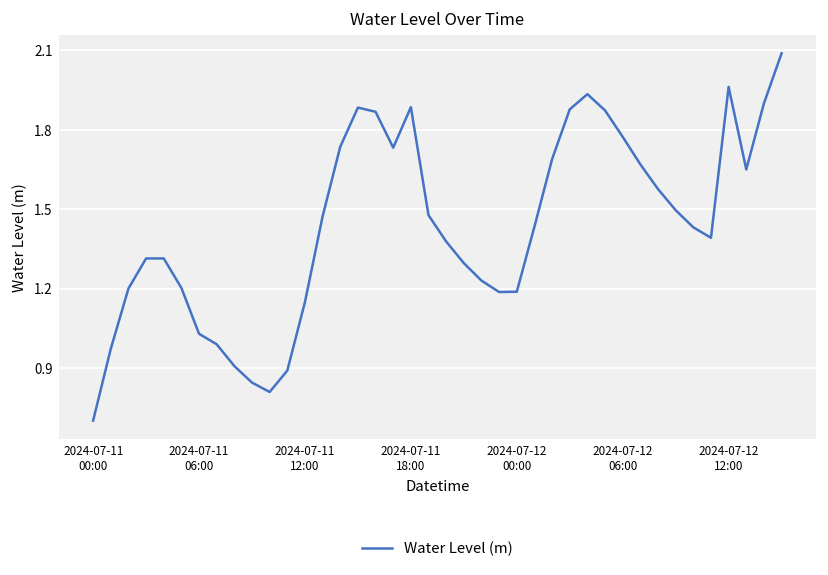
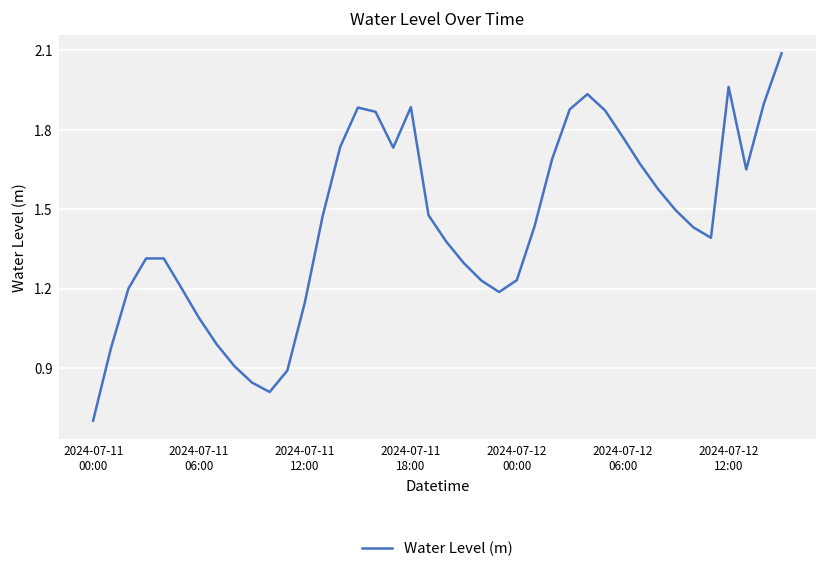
2024-07-11 06:00: 1.03 -> 1.09
2024-07-12 00:00: 1.19 -> 1.23
